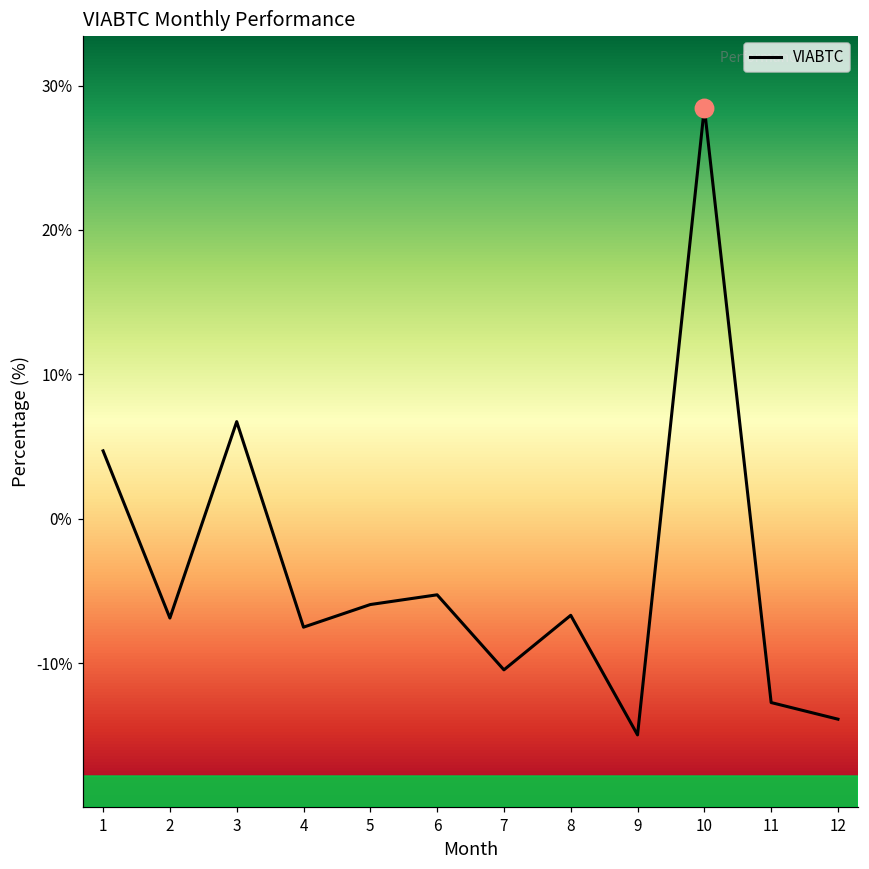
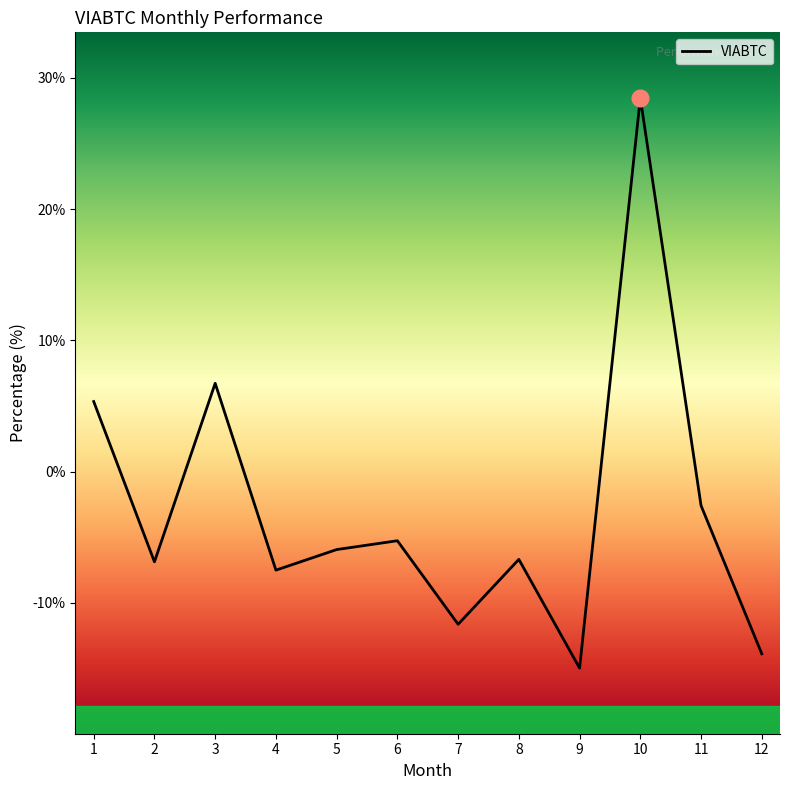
VIABTC, 1: 4.7% -> 5.3%
VIABTC, 7: -10.5% -> -11.6%
VIABTC, 11: -12.7% -> -2.6%
